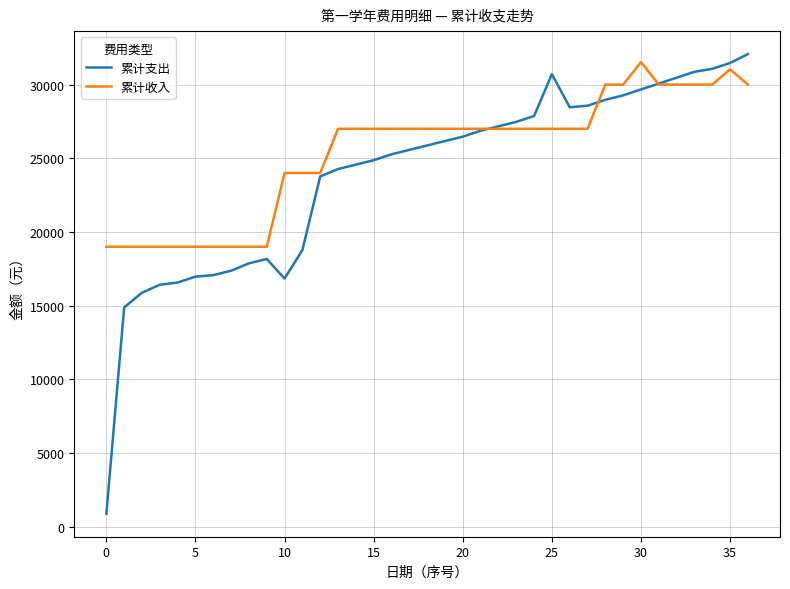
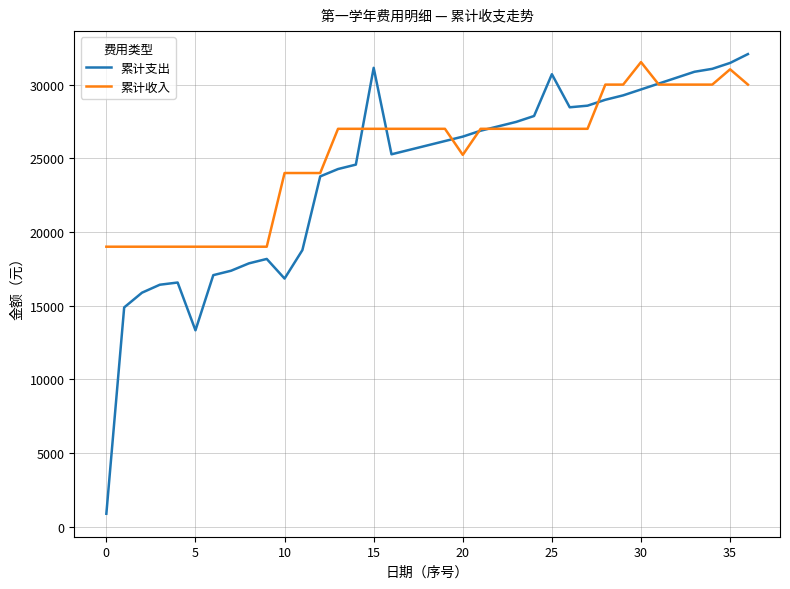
累计支出, 5: 17000 -> 13300
累计支出, 15: 24900 -> 31100
累计收入, 20: 27000 -> 25200
